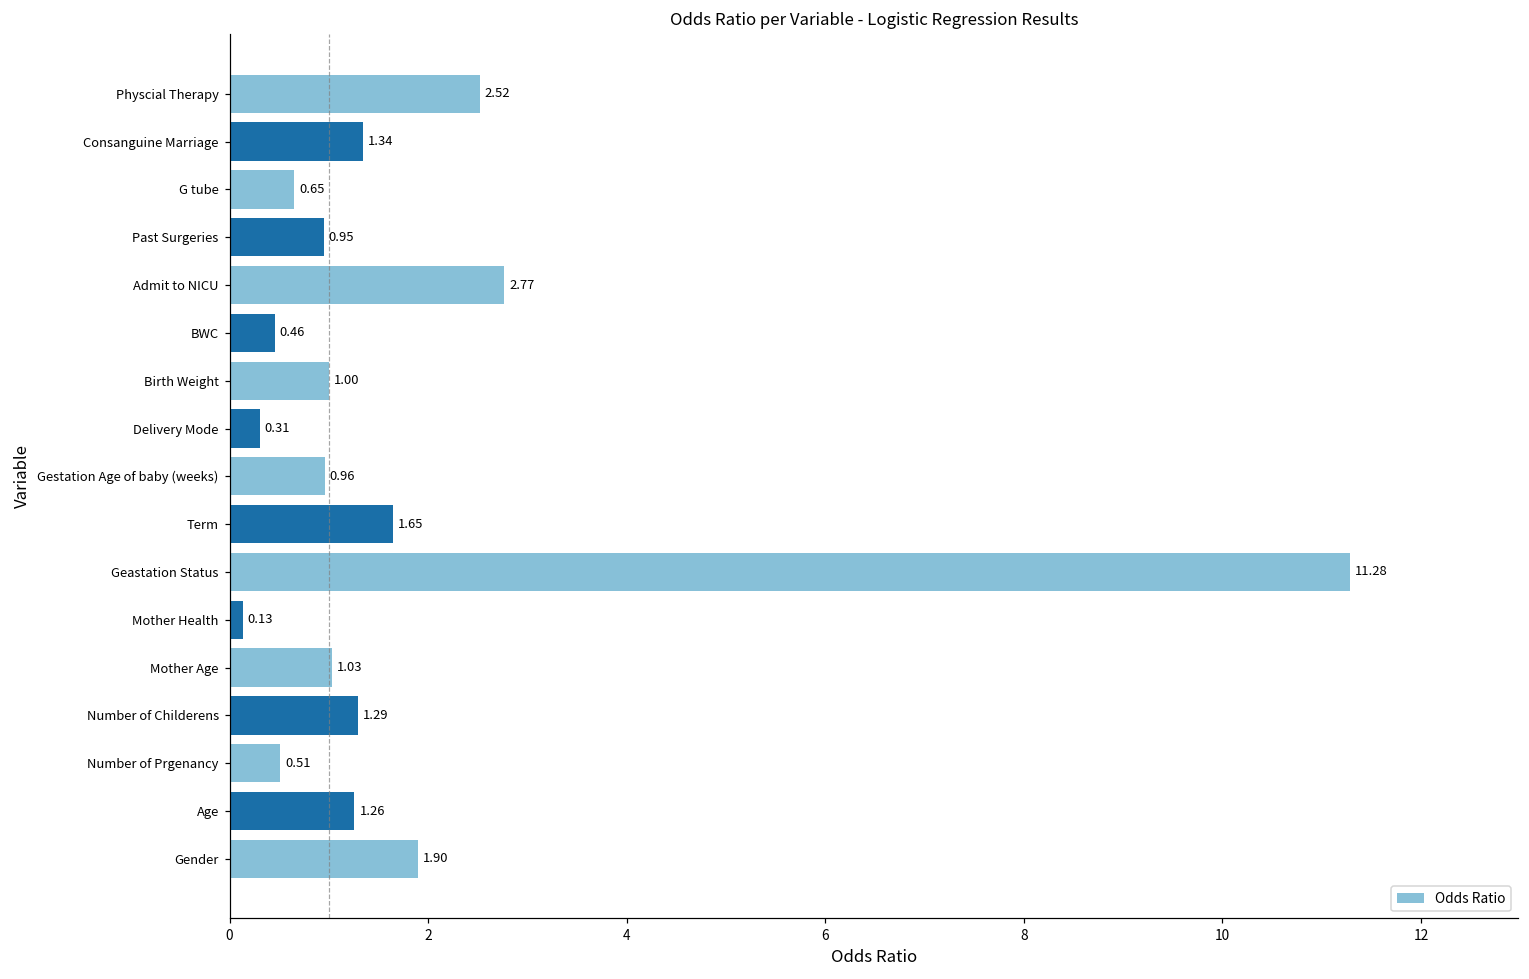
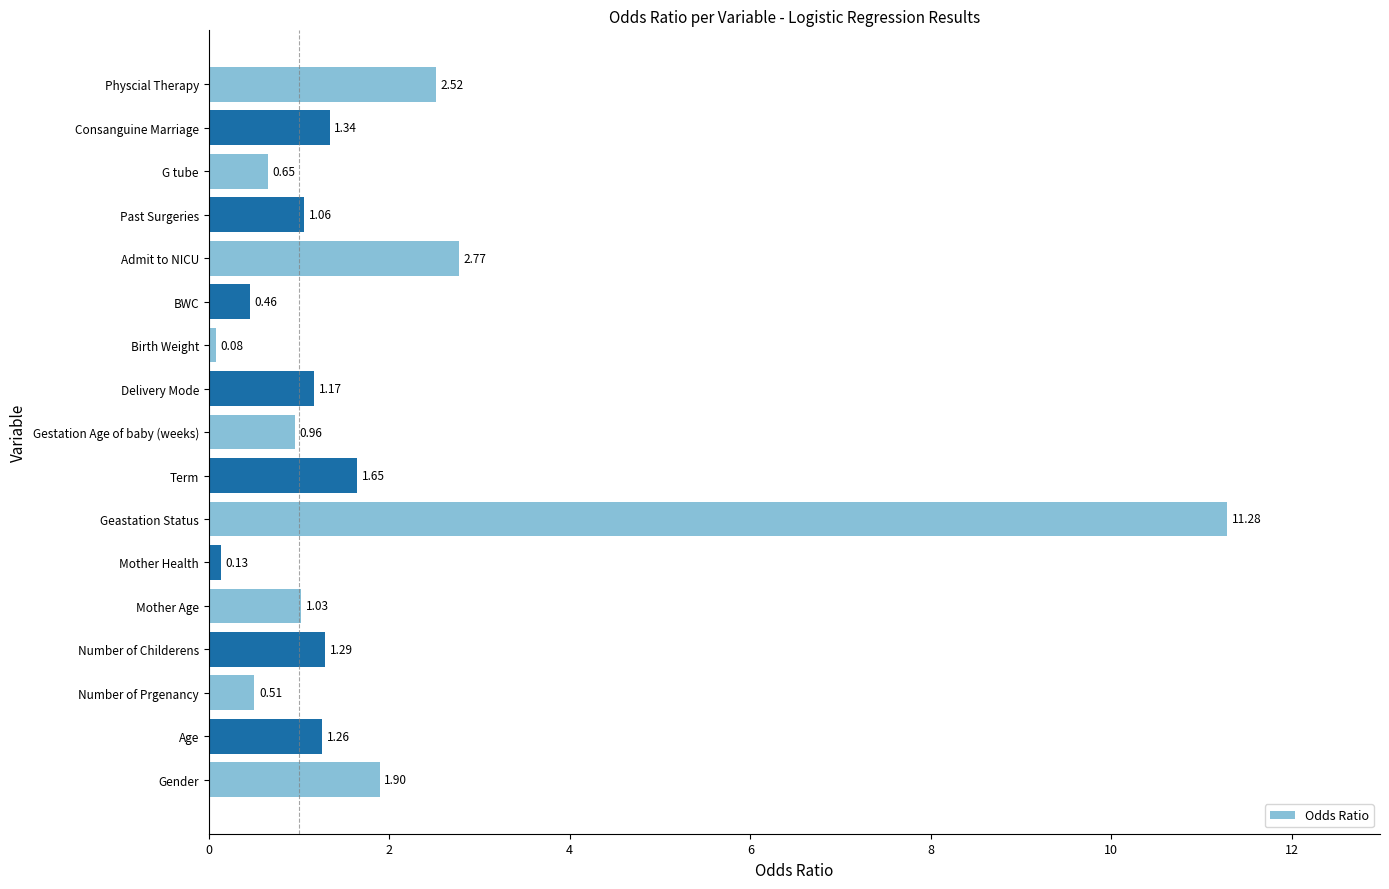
Past Surgeries: 0.95 -> 1.06
Birth Weight: 1.00 -> 0.08
Delivery Mode: 0.31 -> 1.17
